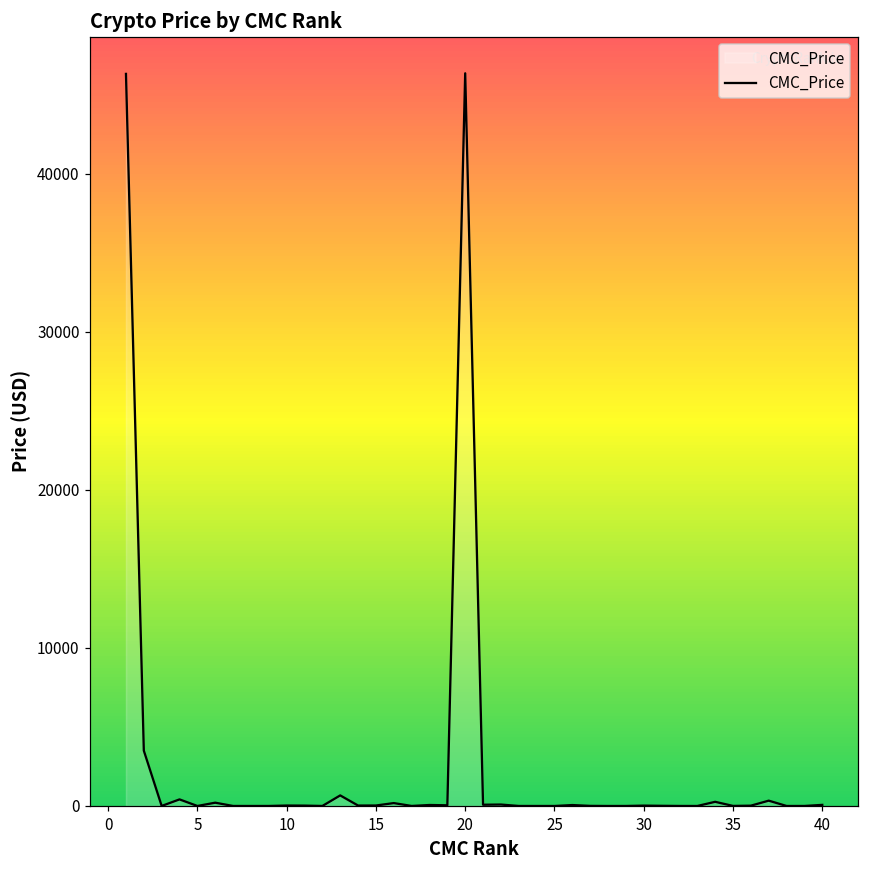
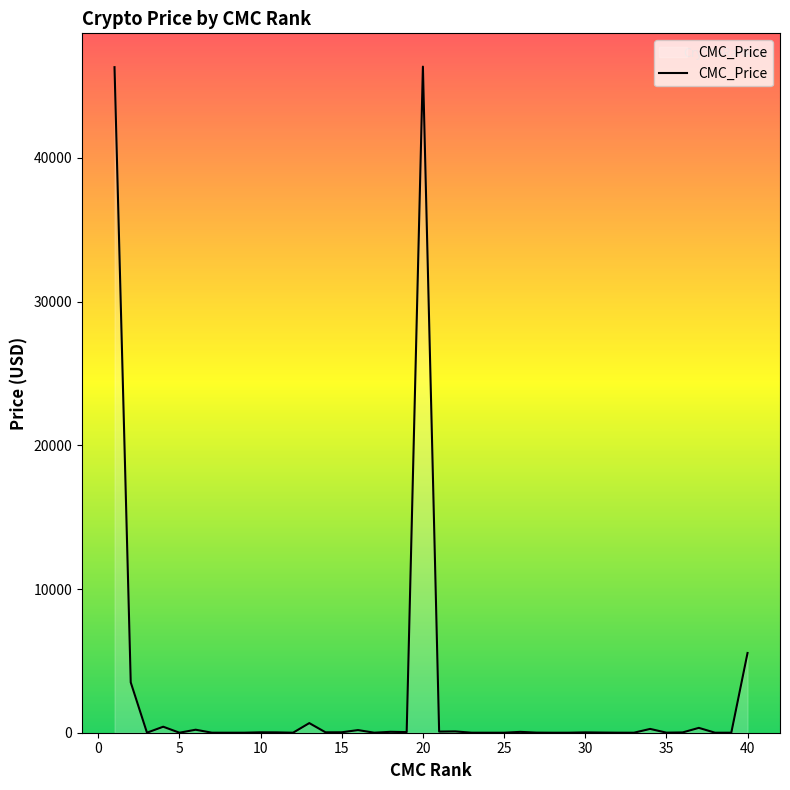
40: 100 -> 5500
